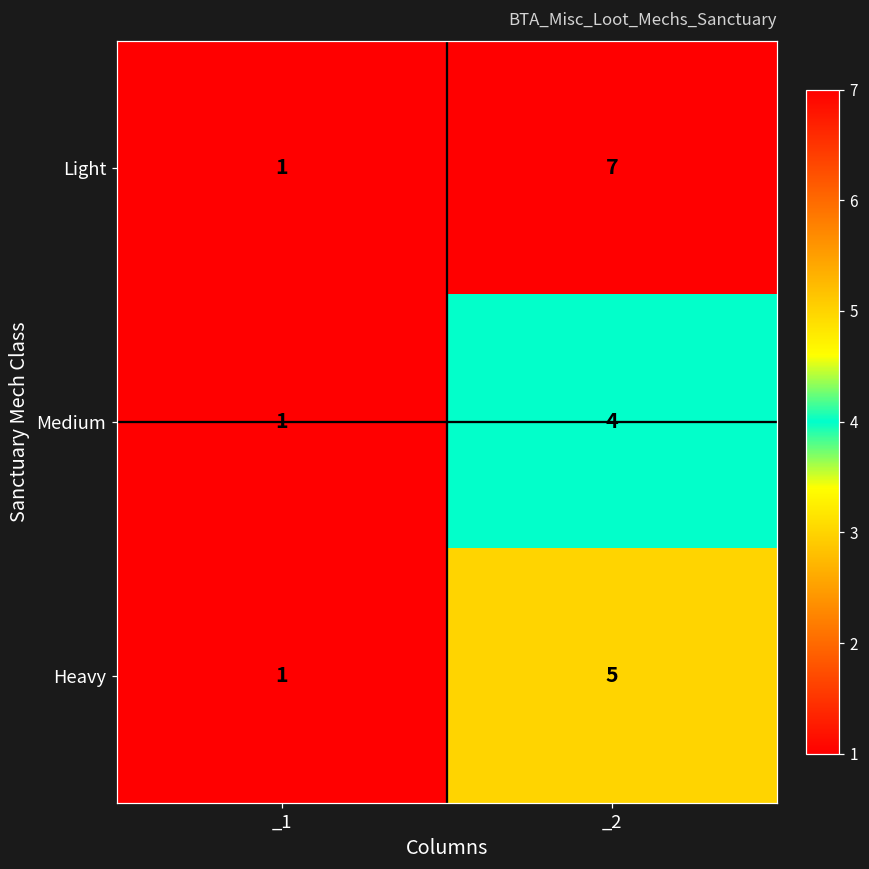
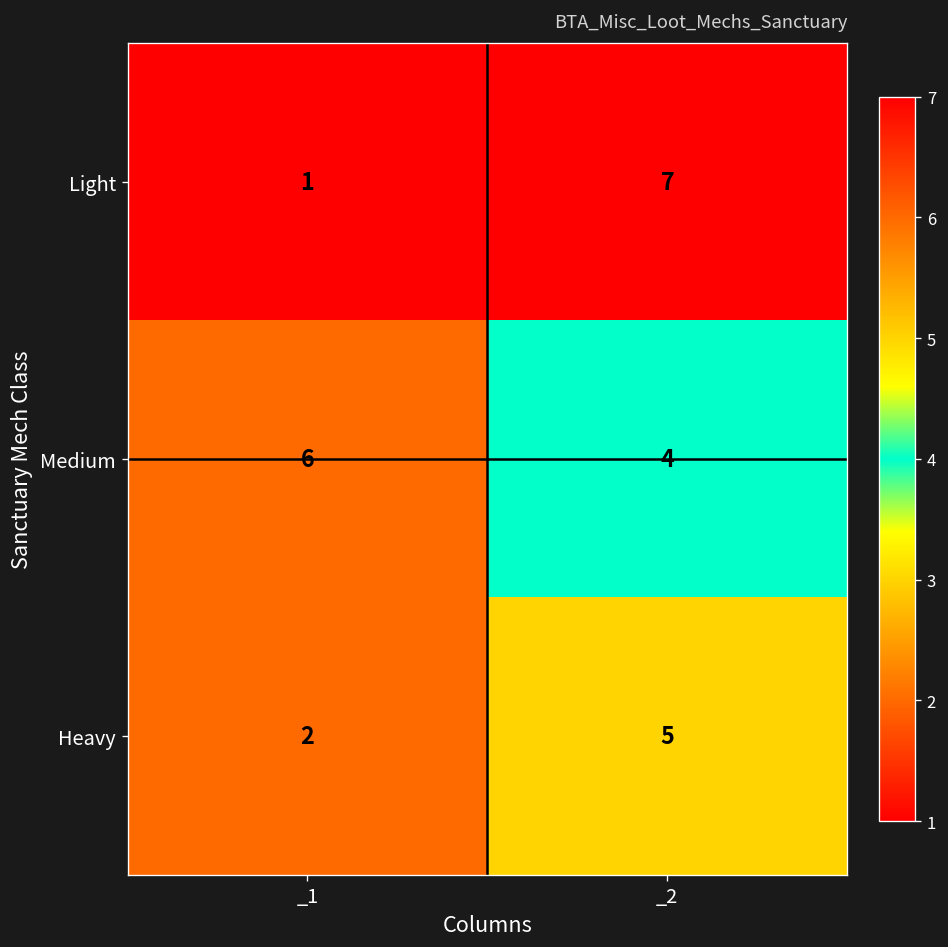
Medium, _1: 1 -> 6
Heavy, _1: 1 -> 2
